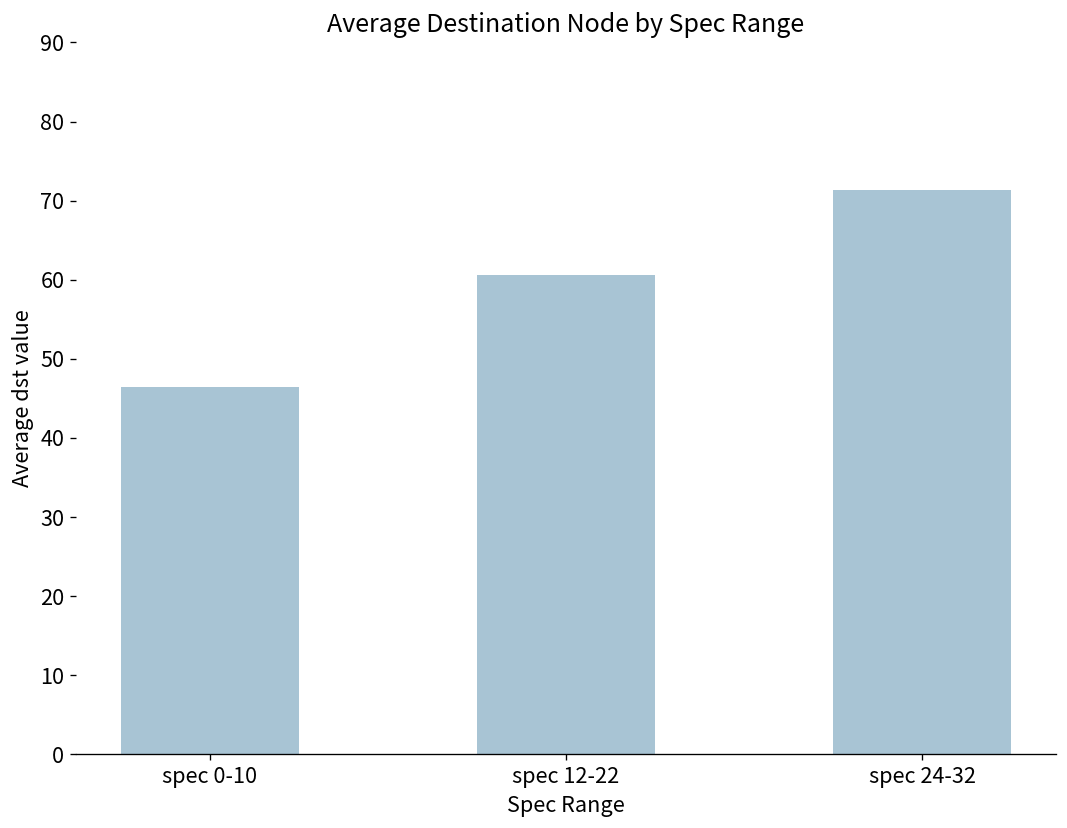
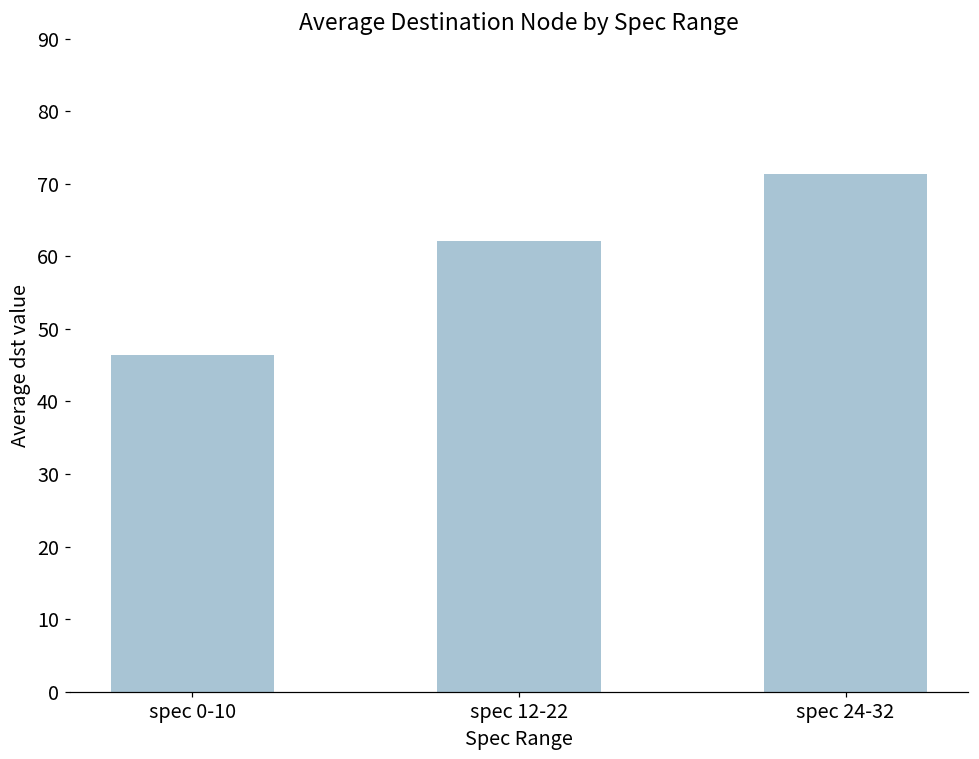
spec 12-22: 61 -> 62
